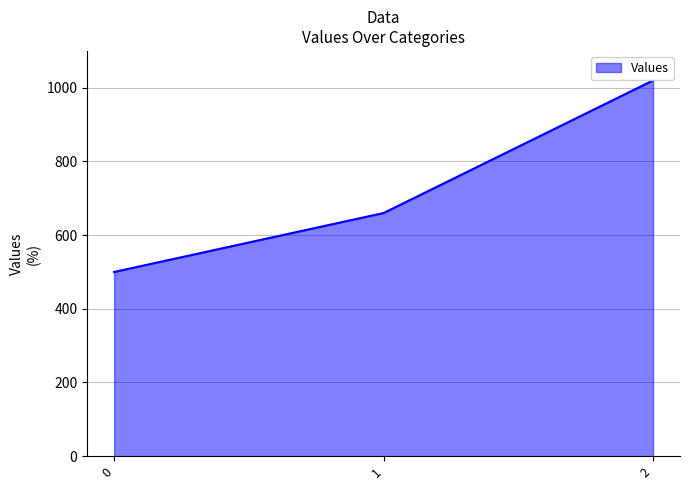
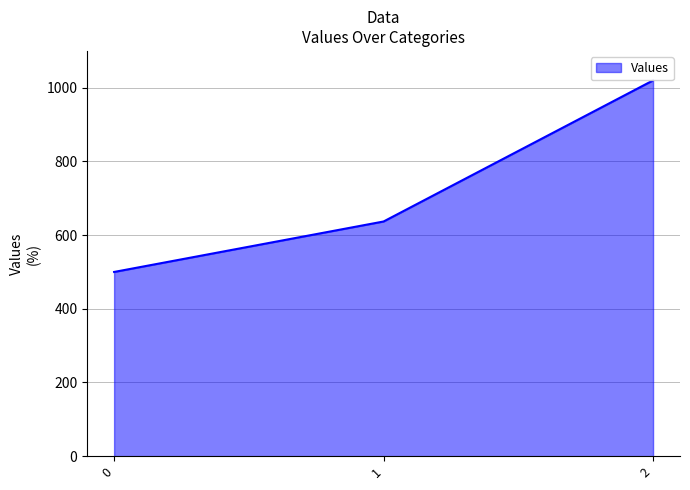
1: 660 -> 640
